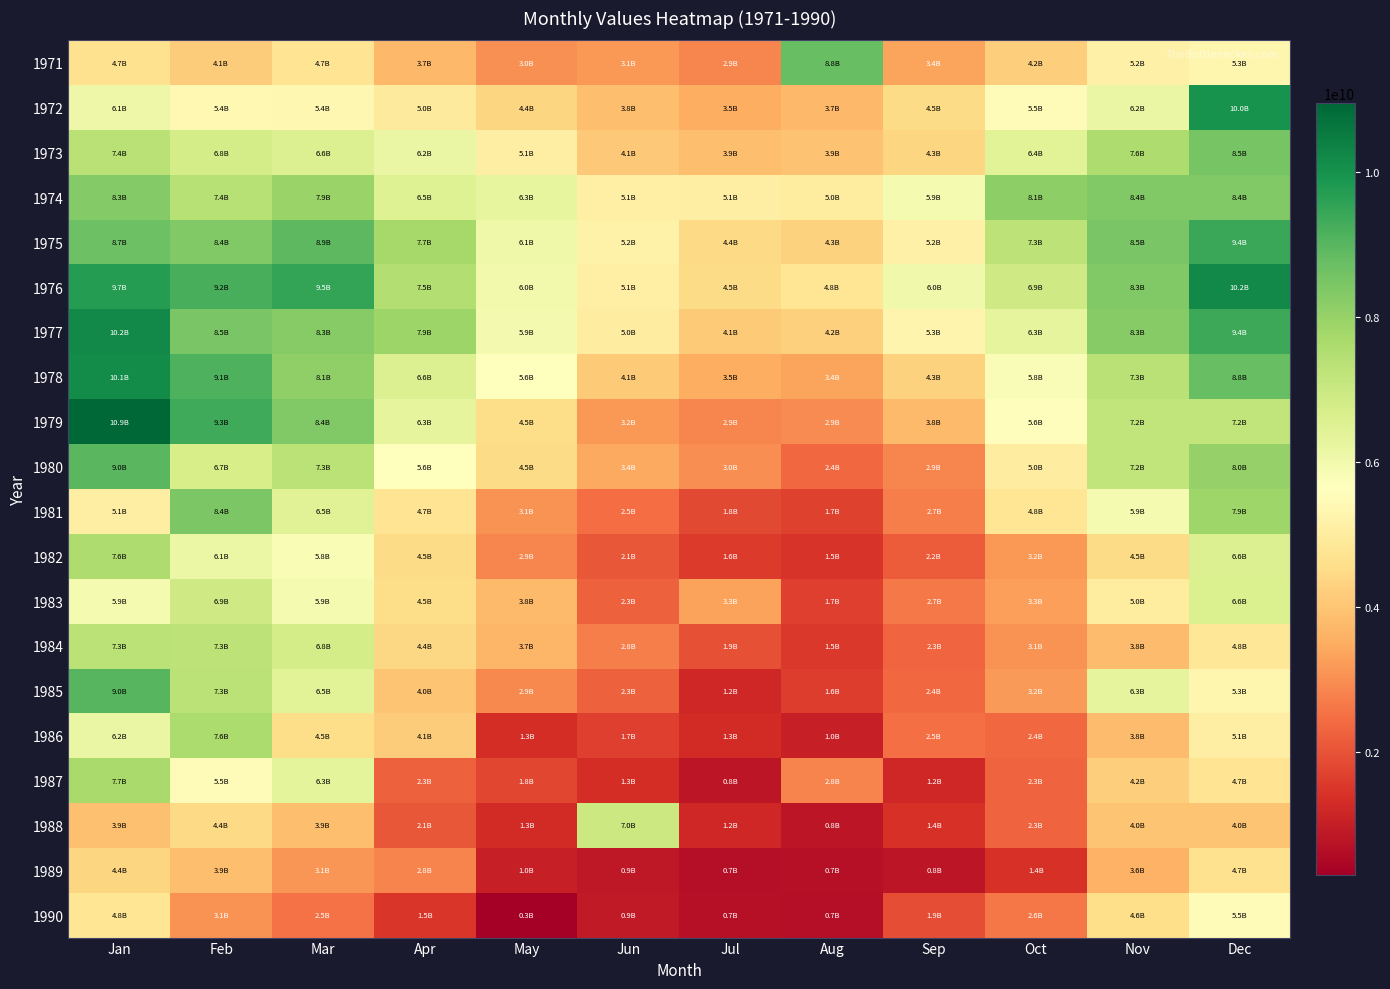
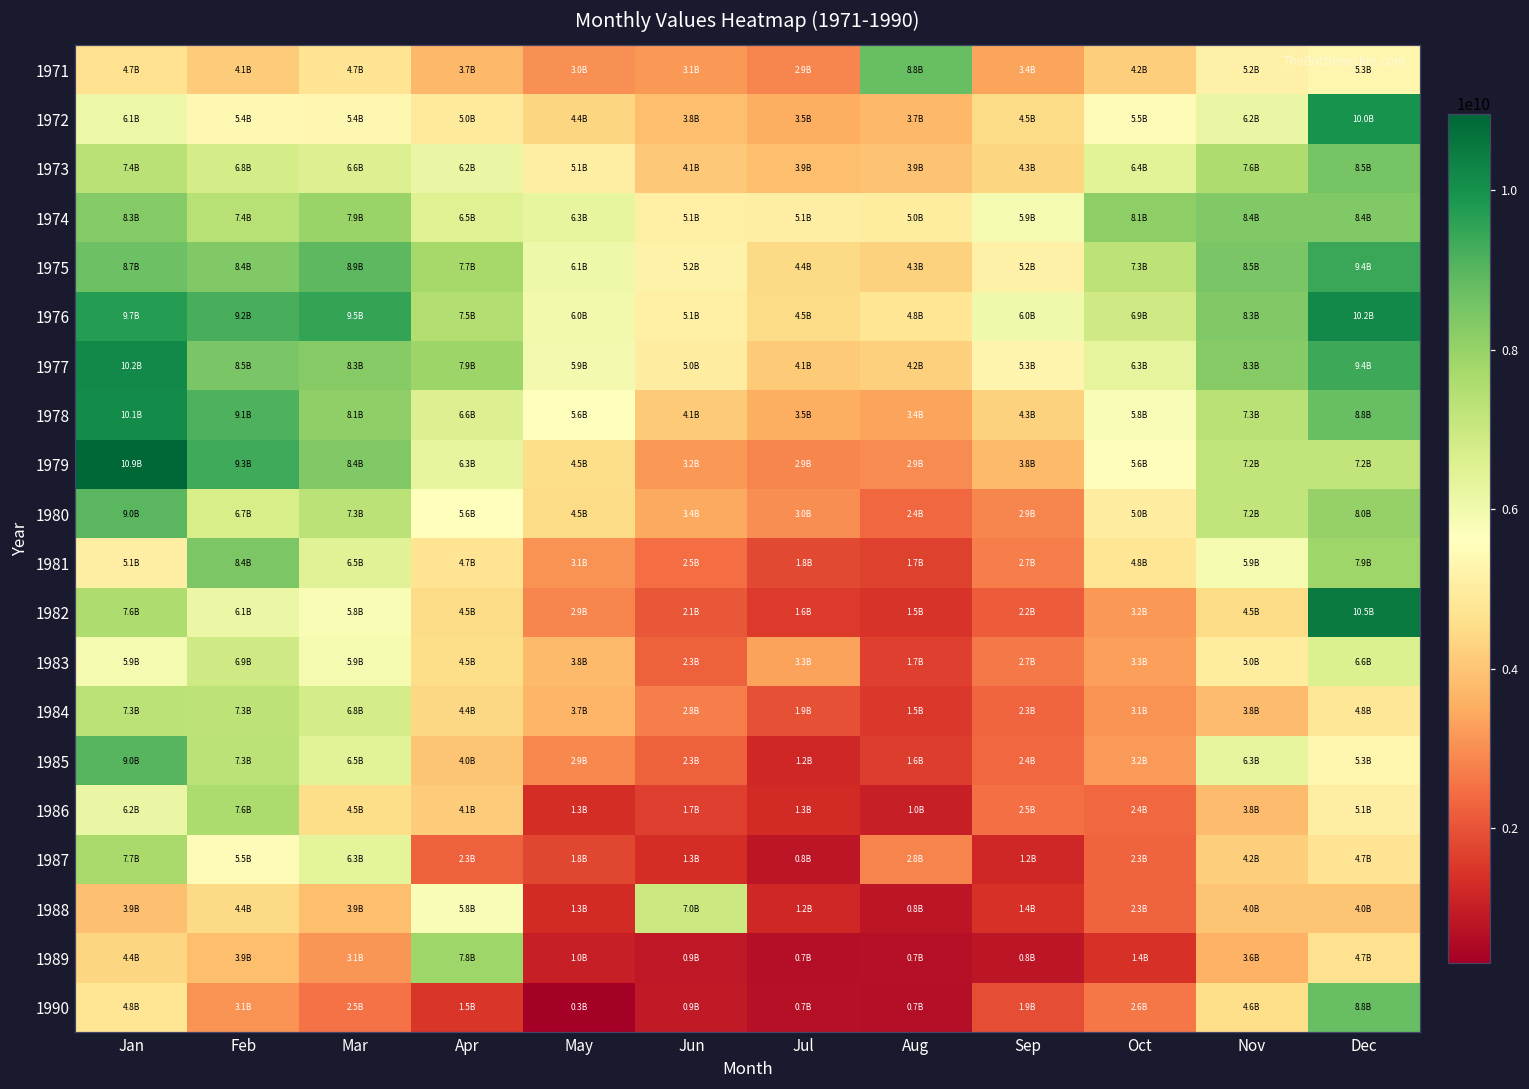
1982, Dec: 6.6B -> 10.5B
1988, Apr: 2.1B -> 5.8B
1989, Apr: 2.8B -> 7.8B
1990, Dec: 5.5B -> 8.8B
